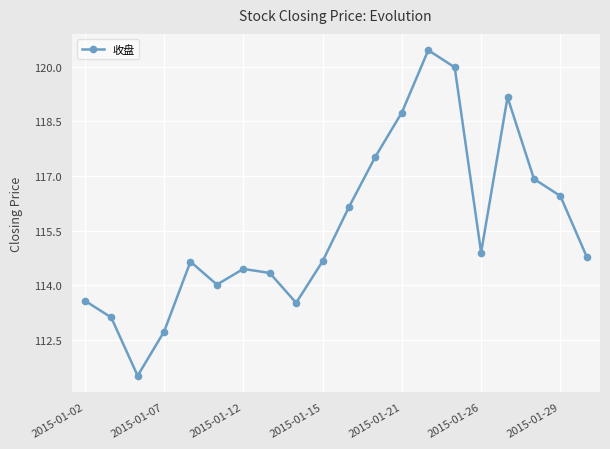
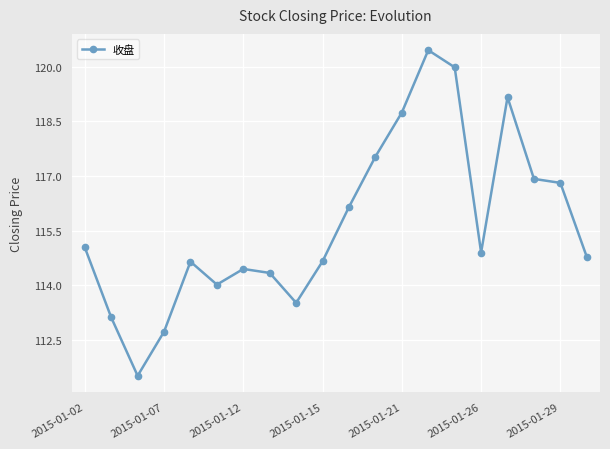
2015-01-02: 113.6 -> 115.0
2015-01-29: 116.5 -> 116.8
